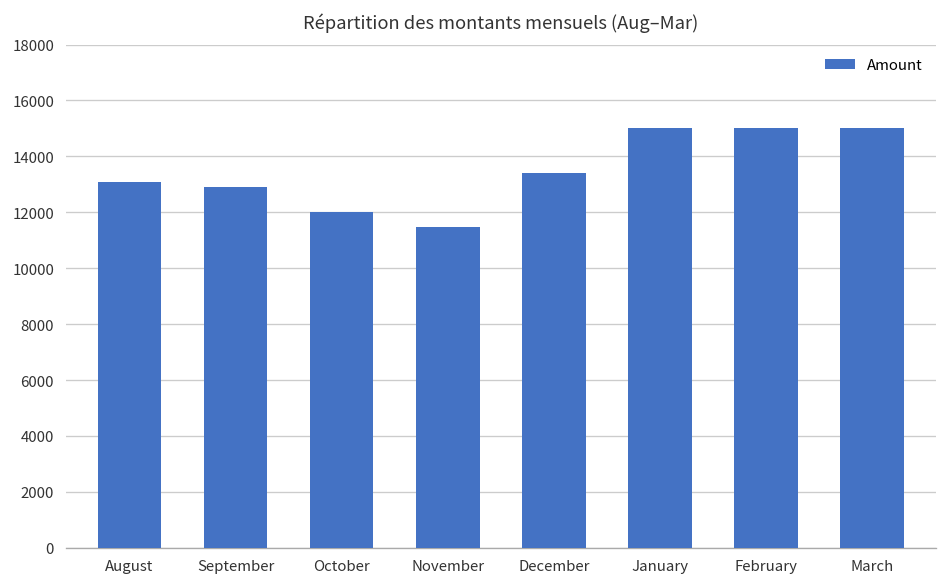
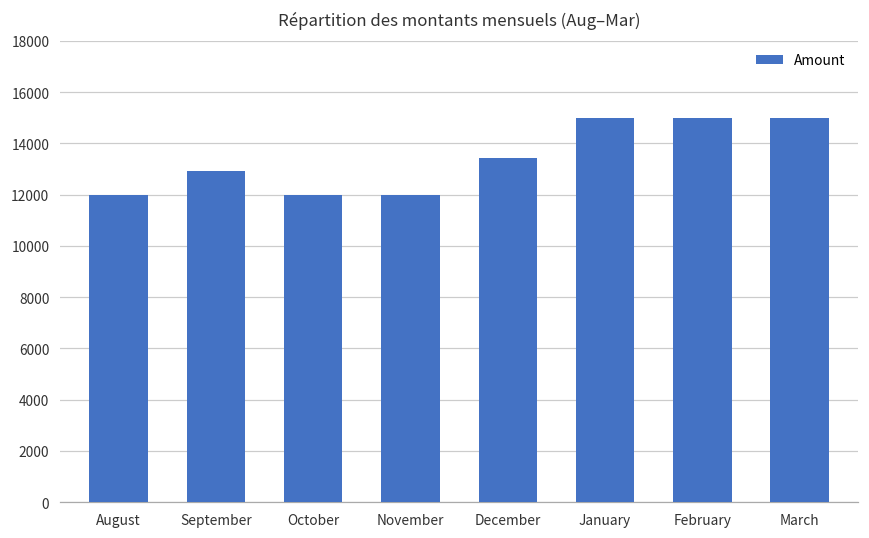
August: 13100 -> 12000
November: 11500 -> 12000
